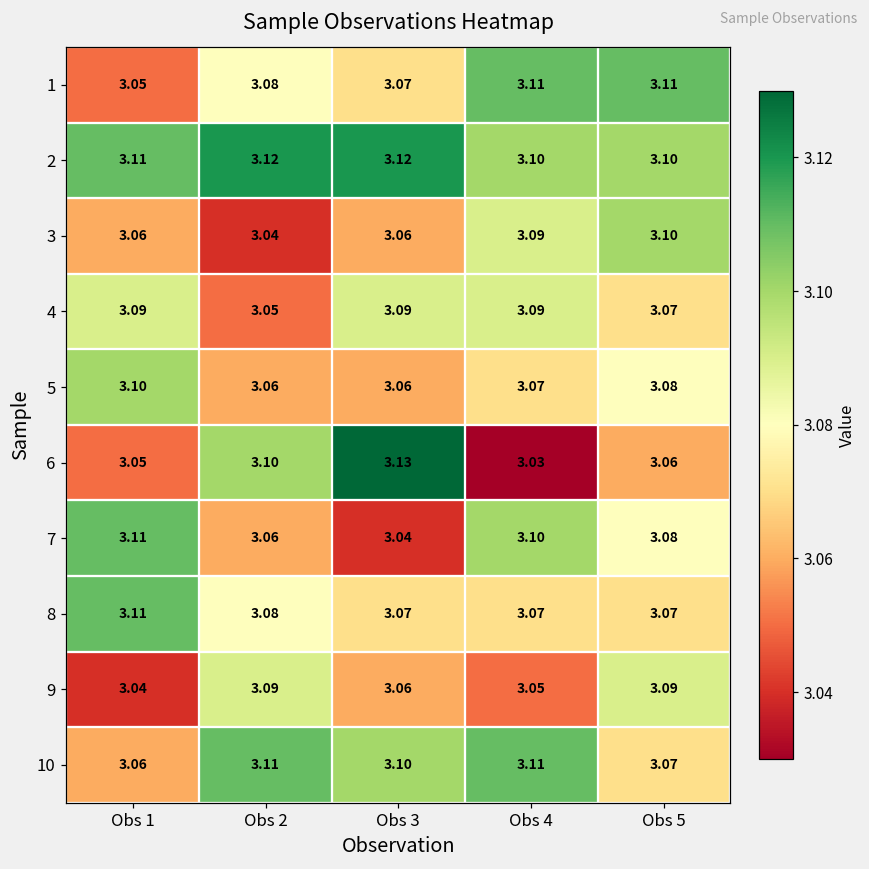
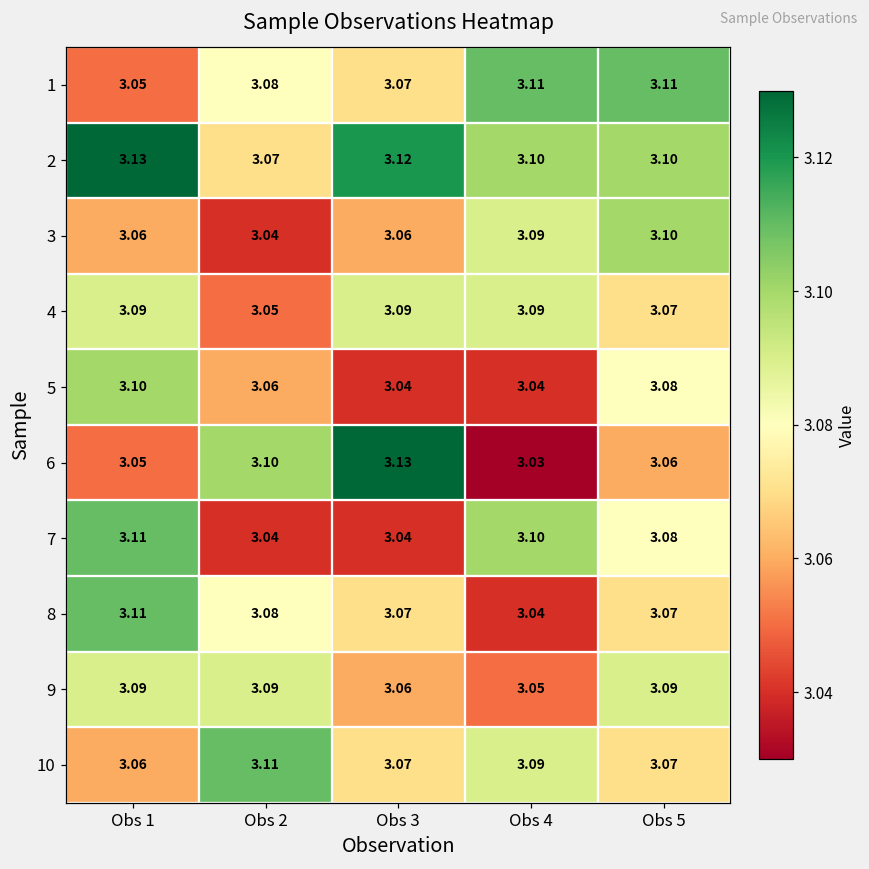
2, Obs 1: 3.11 -> 3.13
2, Obs 2: 3.12 -> 3.07
5, Obs 3: 3.06 -> 3.04
5, Obs 4: 3.07 -> 3.04
7, Obs 2: 3.06 -> 3.04
8, Obs 4: 3.07 -> 3.04
9, Obs 1: 3.04 -> 3.09
10, Obs 3: 3.10 -> 3.07
10, Obs 4: 3.11 -> 3.09
